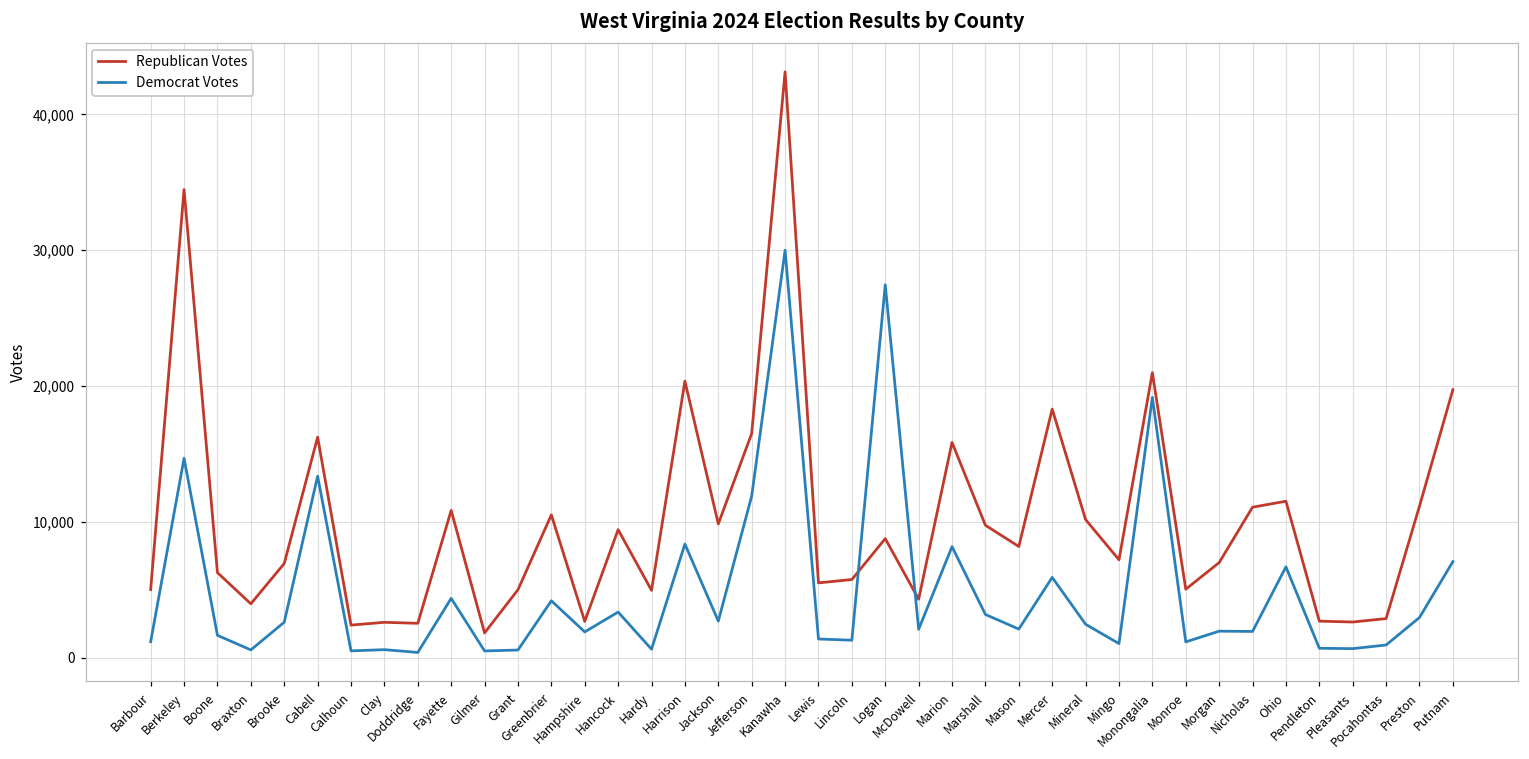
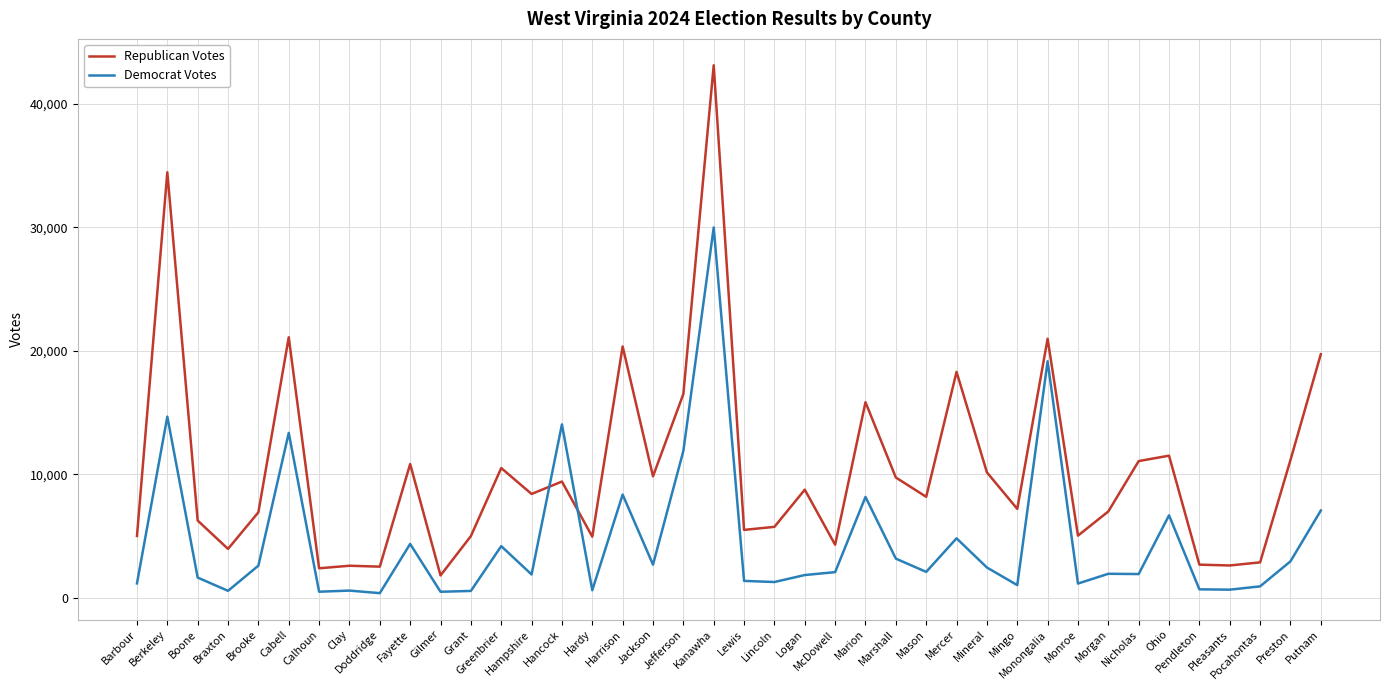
Republican Votes, Cabell: 16,200 -> 21,100
Republican Votes, Hampshire: 2,700 -> 8,400
Democrat Votes, Hancock: 3,300 -> 14,000
Democrat Votes, Logan: 27,500 -> 1,800
Democrat Votes, Mercer: 5,900 -> 4,800
